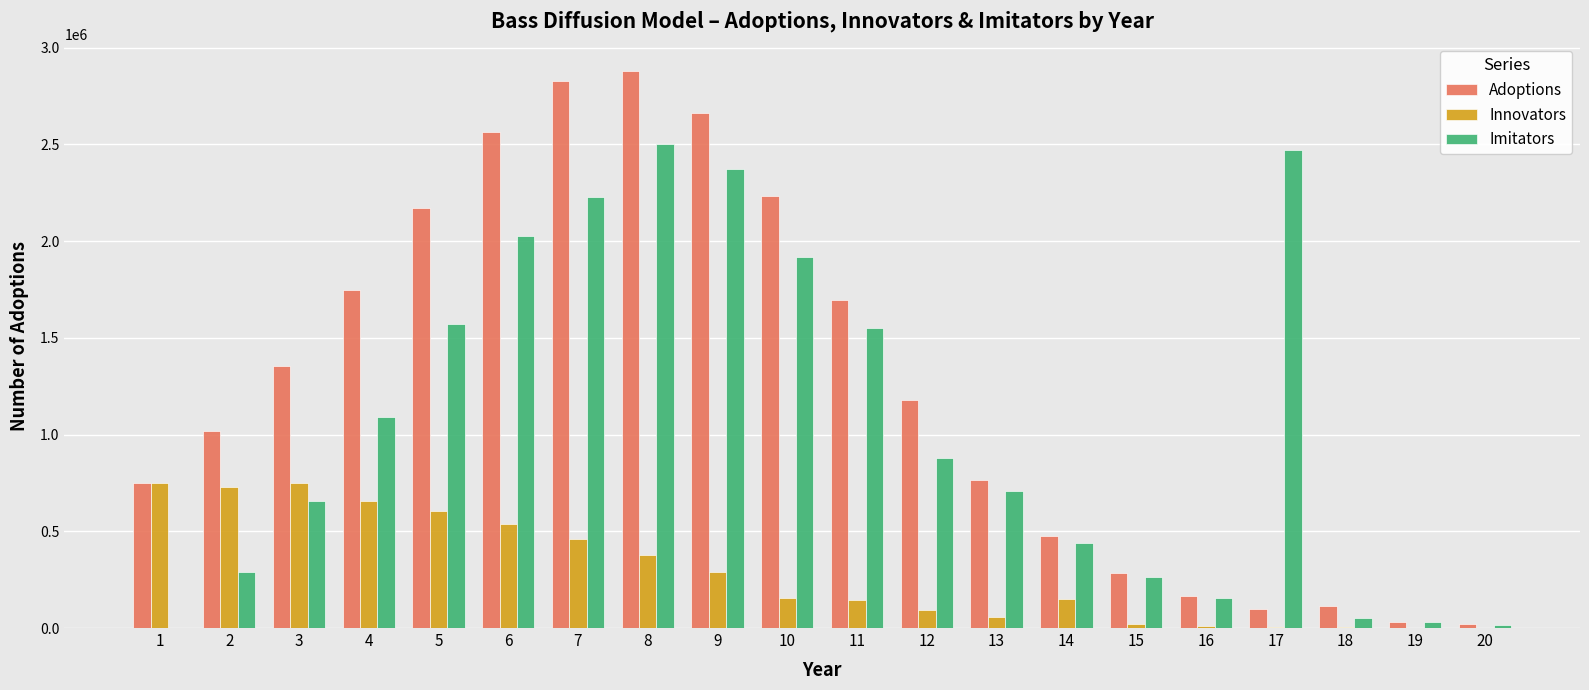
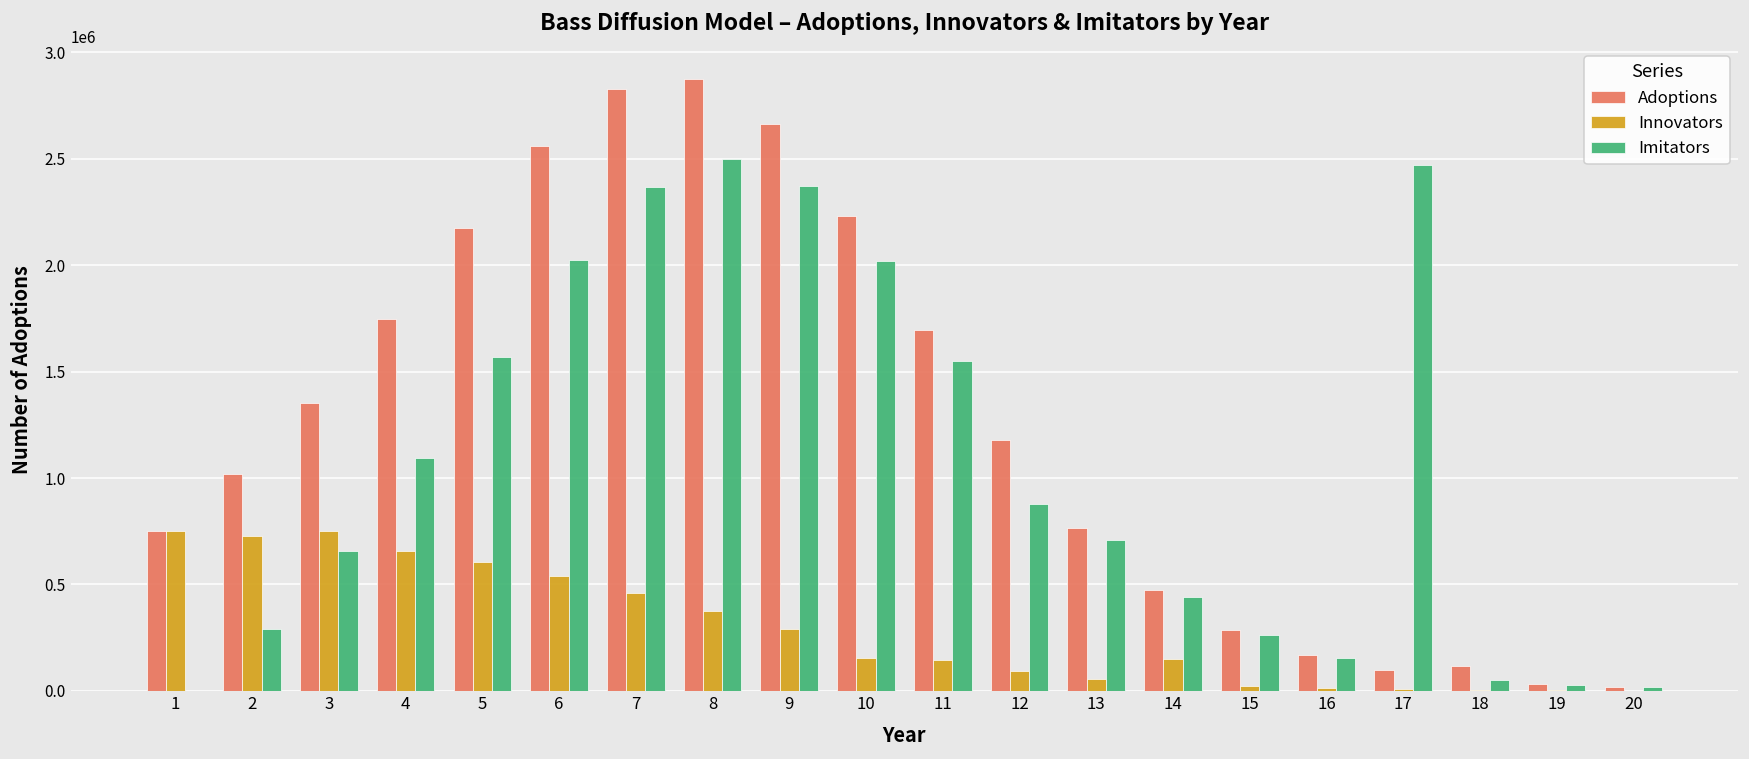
Imitators, 7: 2230000 -> 2370000
Imitators, 10: 1920000 -> 2020000
